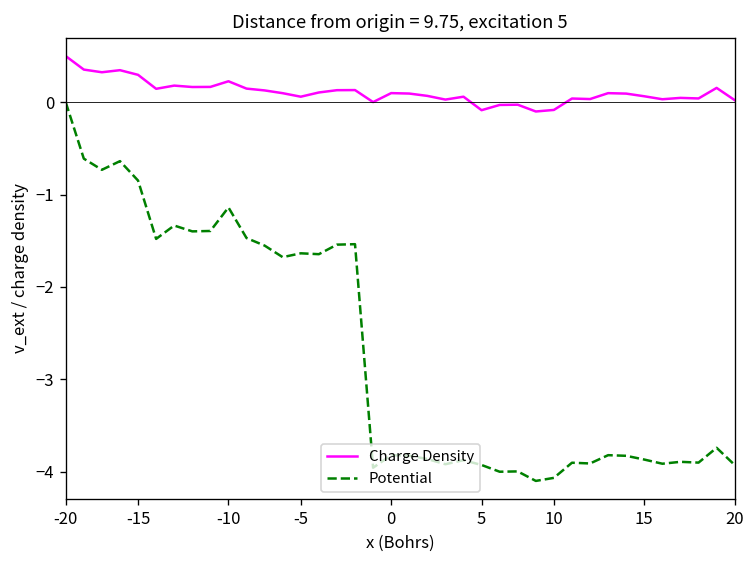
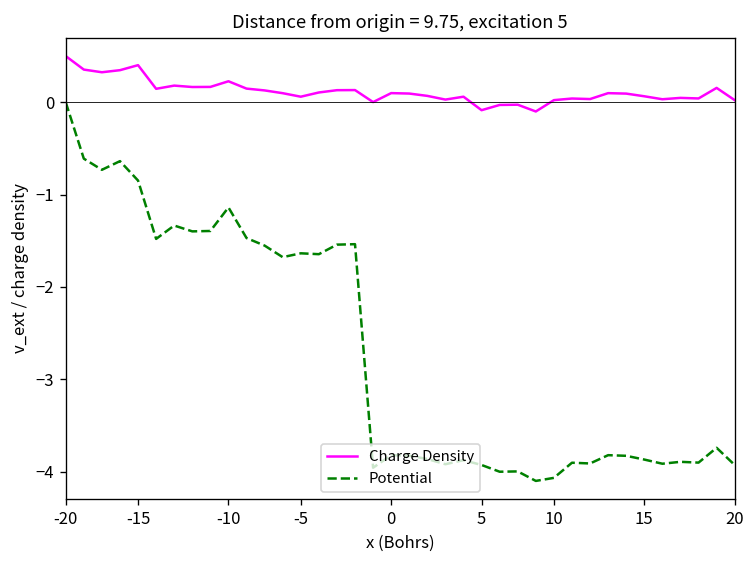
Charge Density, -15: 0.3 -> 0.4
Charge Density, 10: -0.1 -> 0.0
